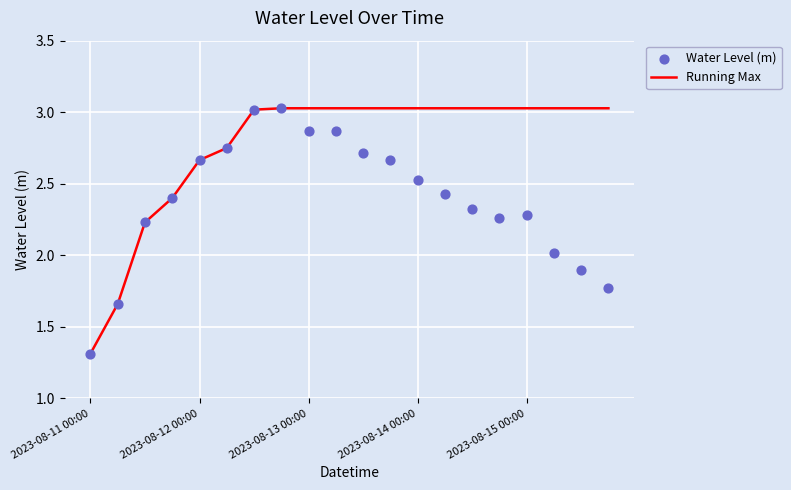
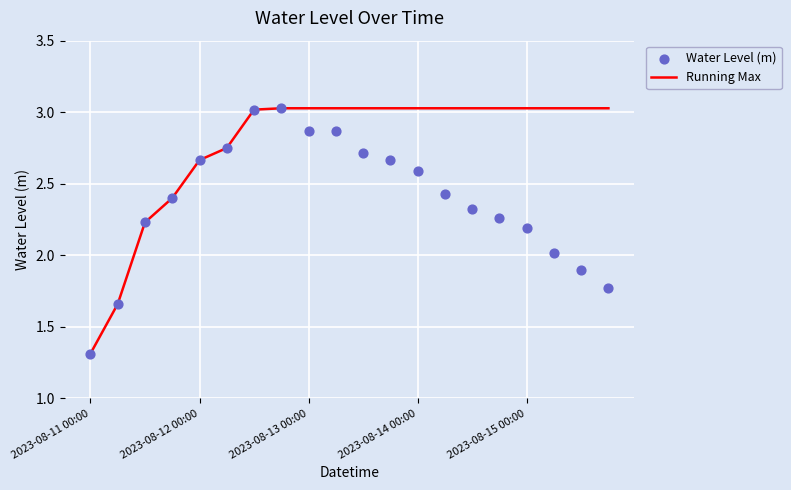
Water Level (m), 2023-08-14 00:00: 2.53 -> 2.59
Water Level (m), 2023-08-15 00:00: 2.28 -> 2.19
